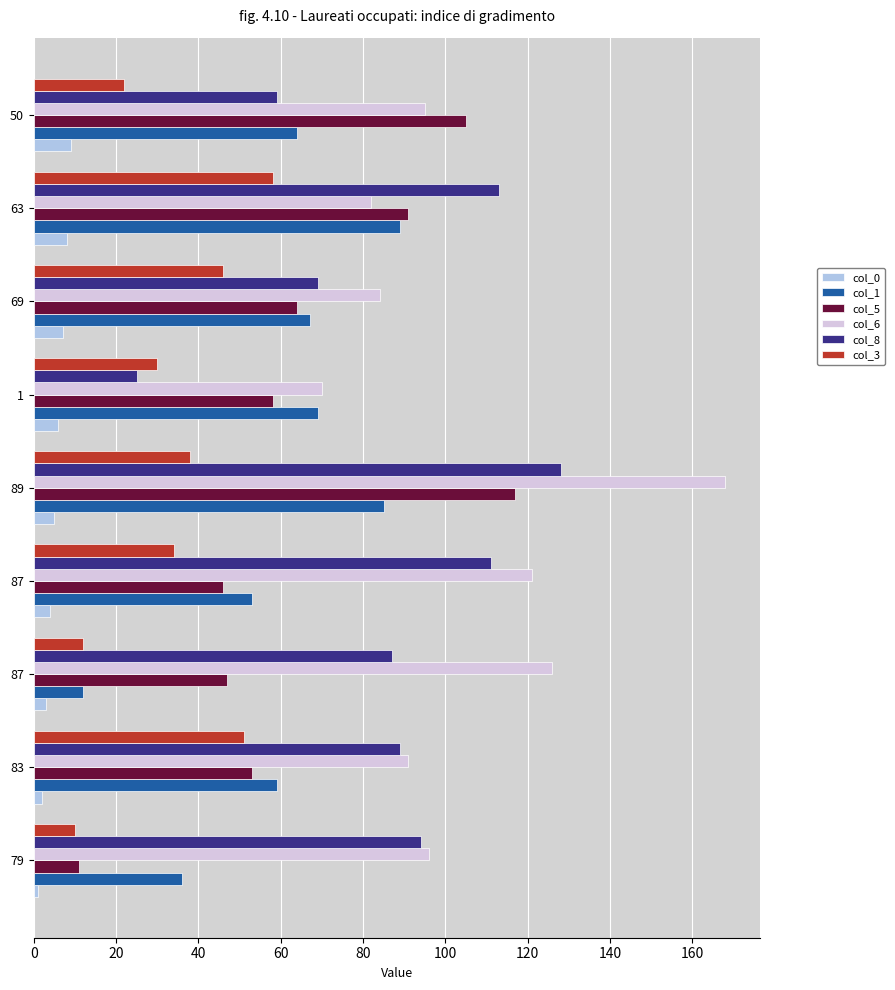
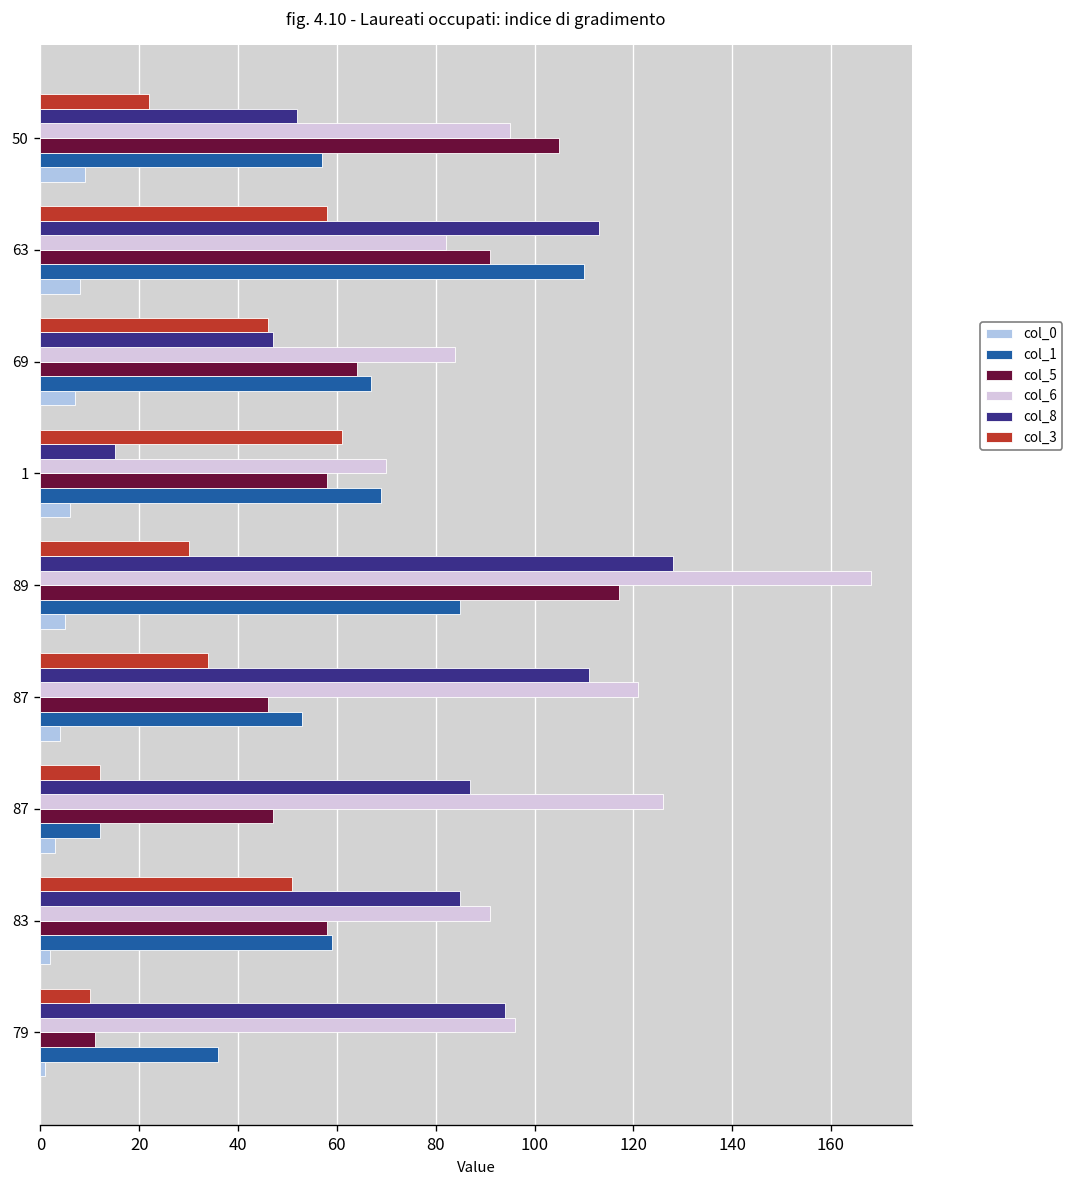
col_8, 50: 59 -> 52
col_1, 50: 64 -> 57
col_1, 63: 89 -> 110
col_8, 69: 69 -> 47
col_3, 1: 30 -> 61
col_8, 1: 25 -> 15
col_3, 89: 38 -> 30
col_8, 83: 89 -> 85
col_5, 83: 53 -> 58
